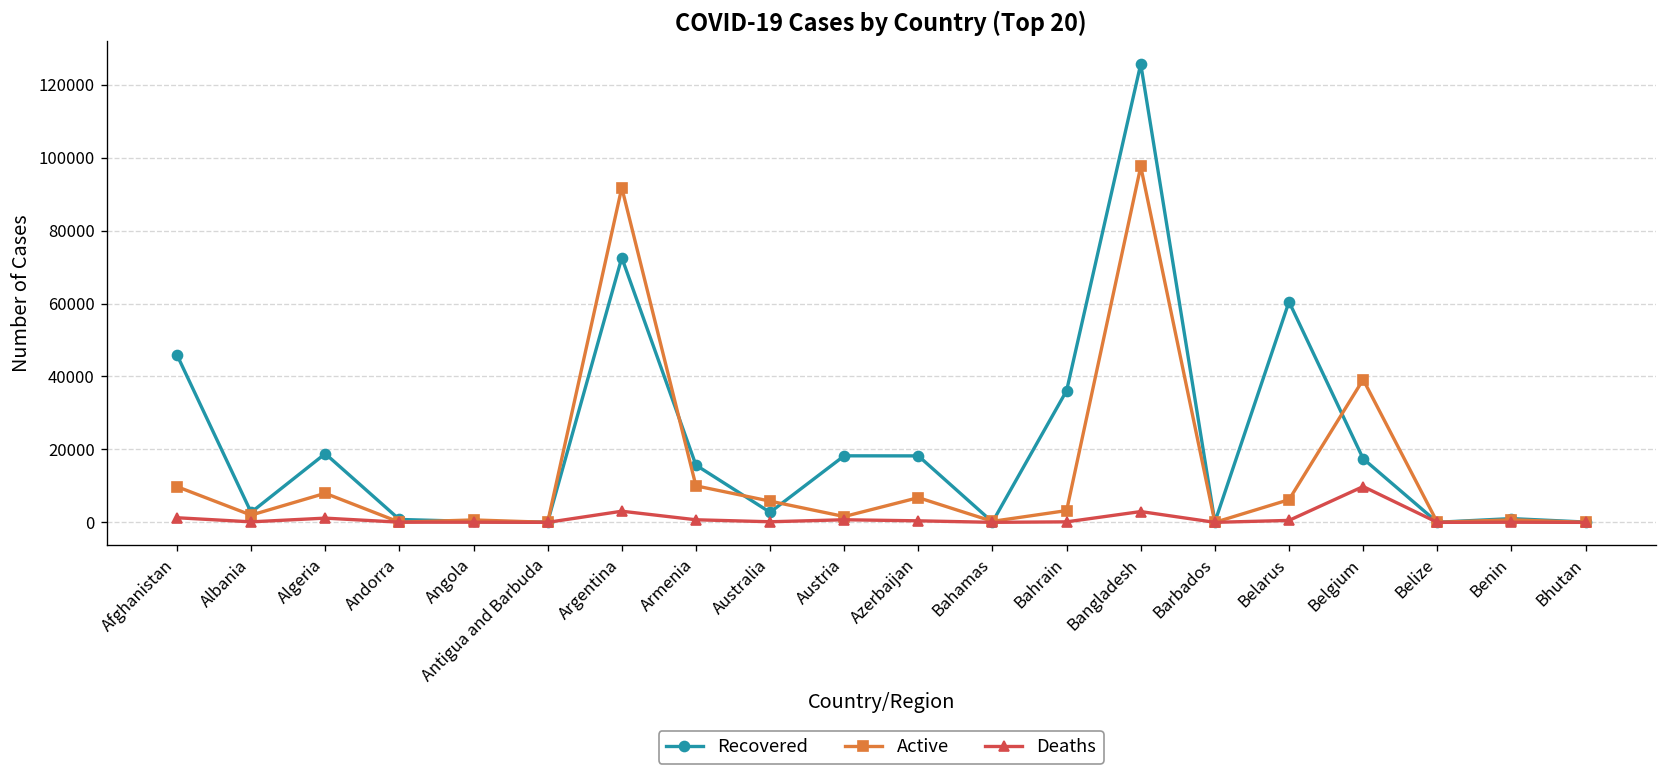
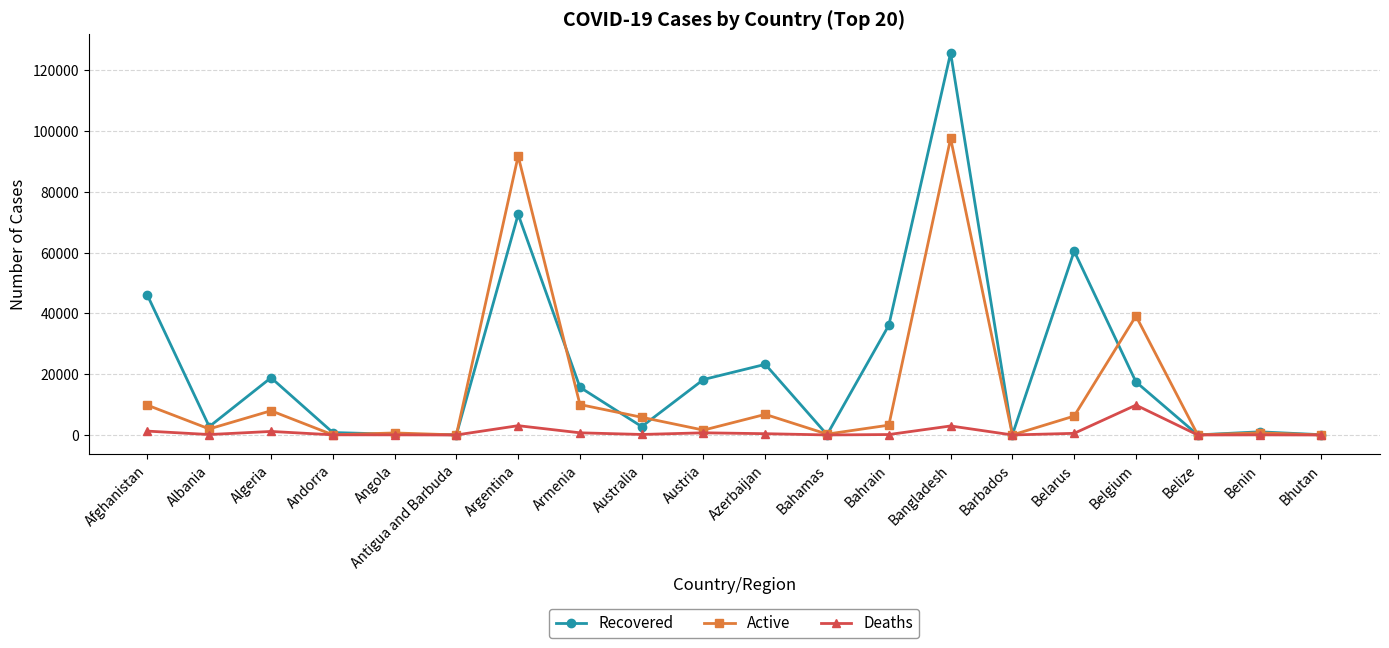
Recovered, Azerbaijan: 18000 -> 23000
